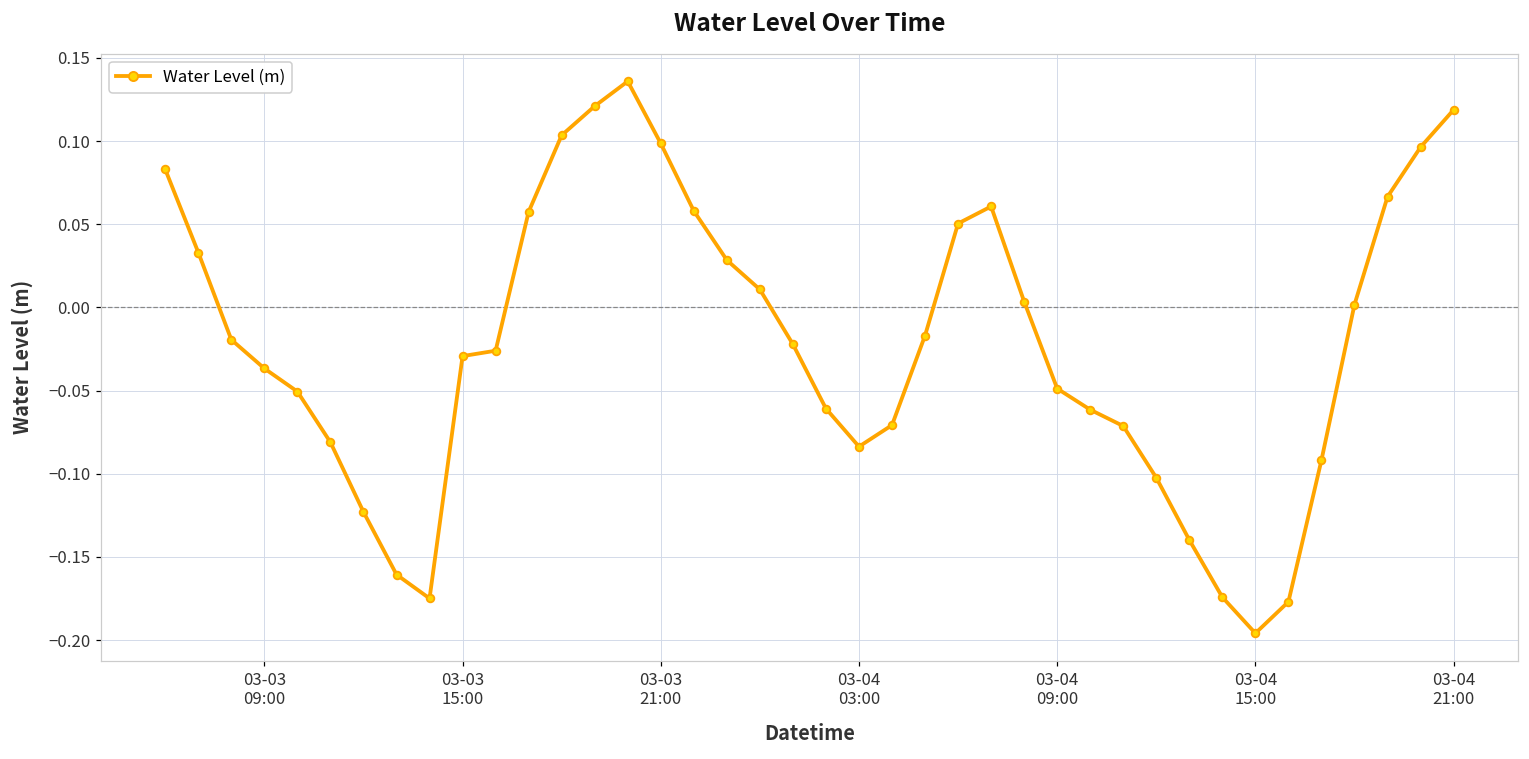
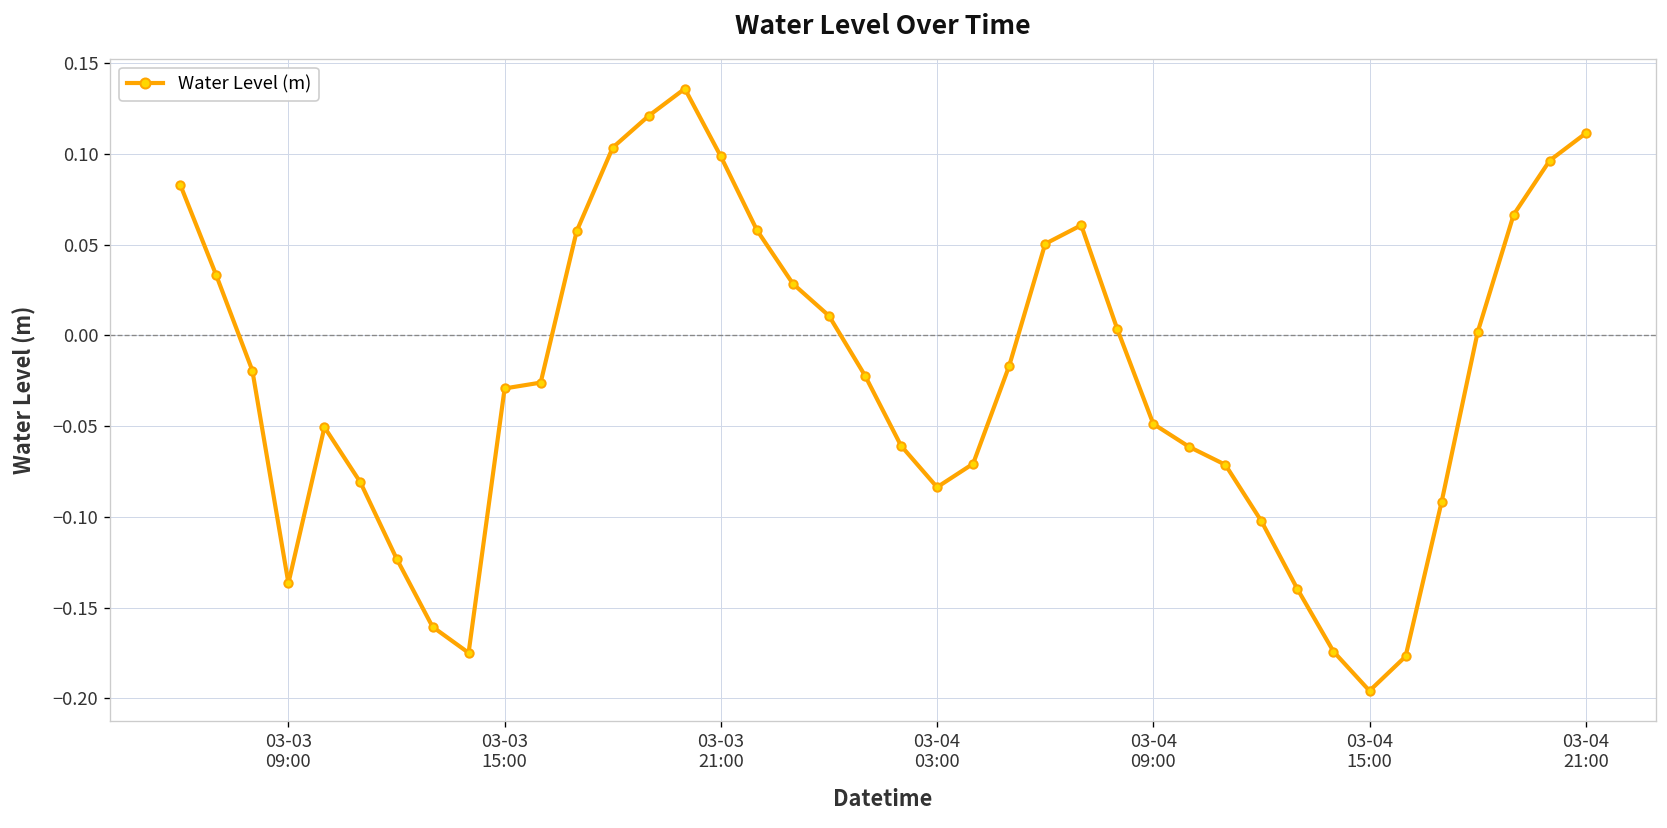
03-03 09:00: -0.037 -> -0.137
03-04 21:00: 0.119 -> 0.111
